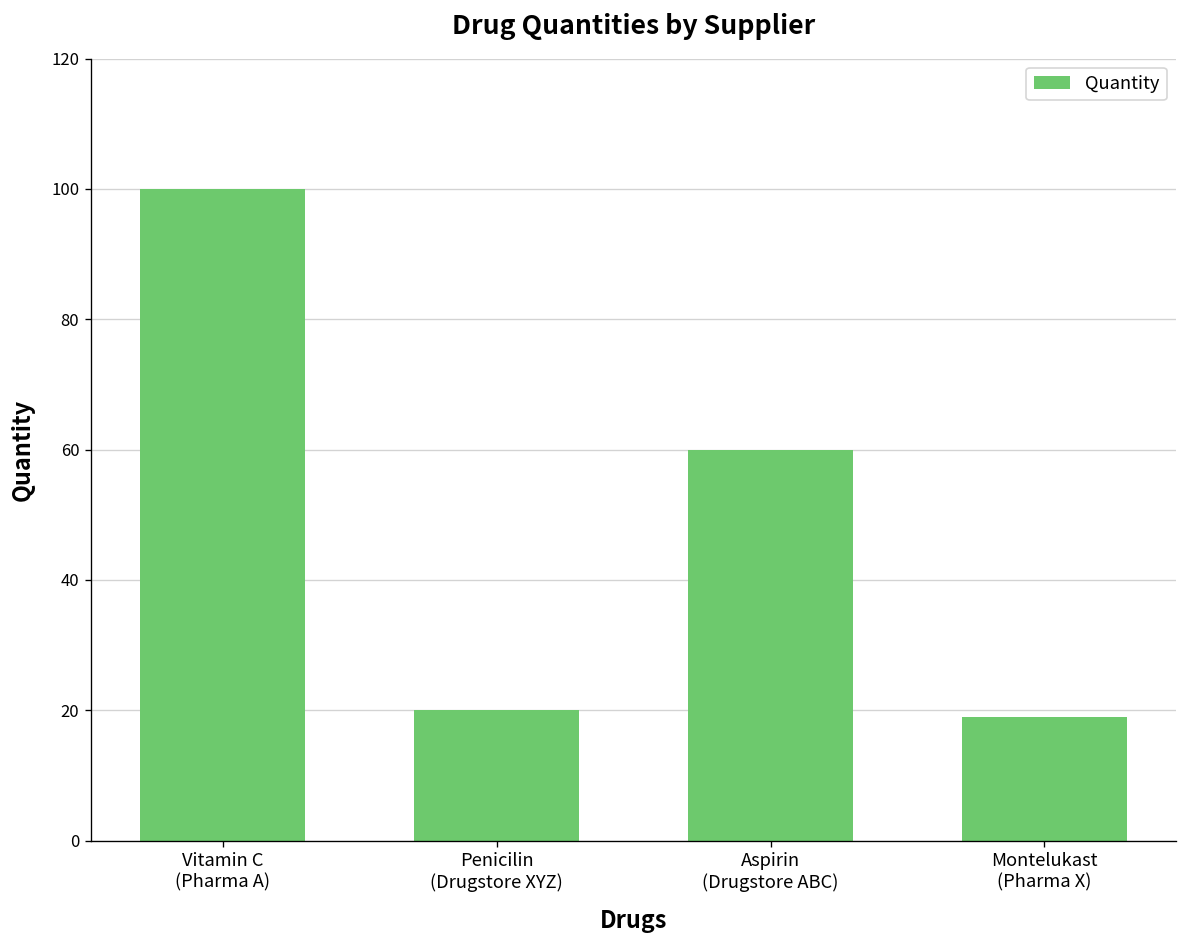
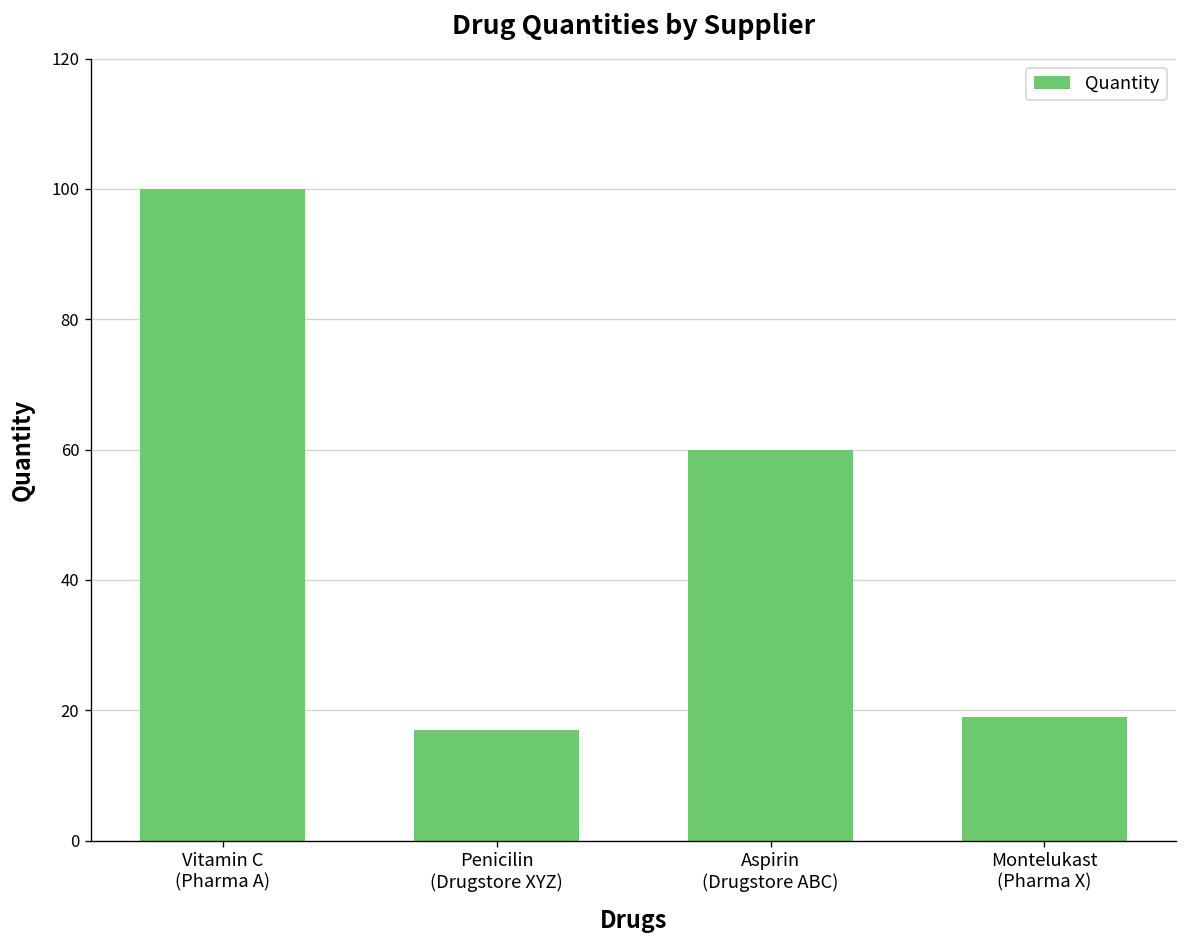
Penicilin (Drugstore XYZ): 20 -> 17
